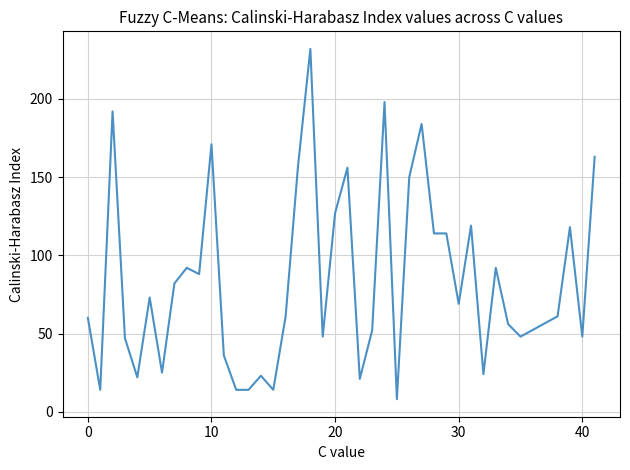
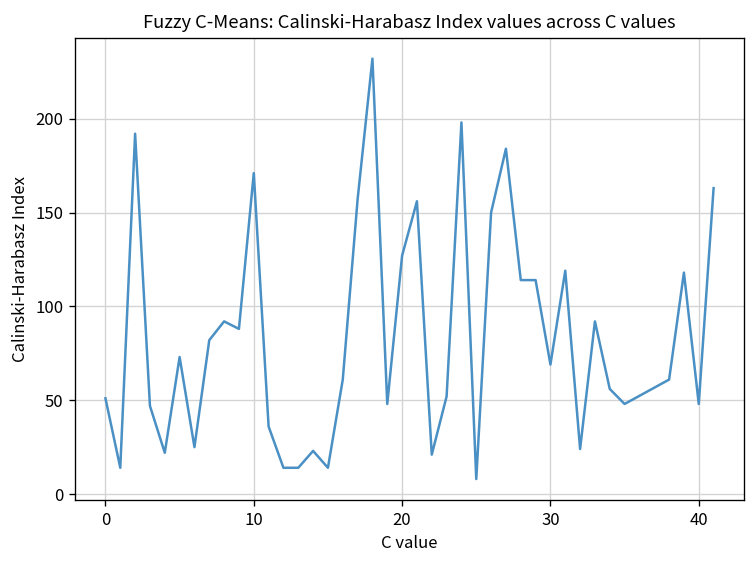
0: 60 -> 51
